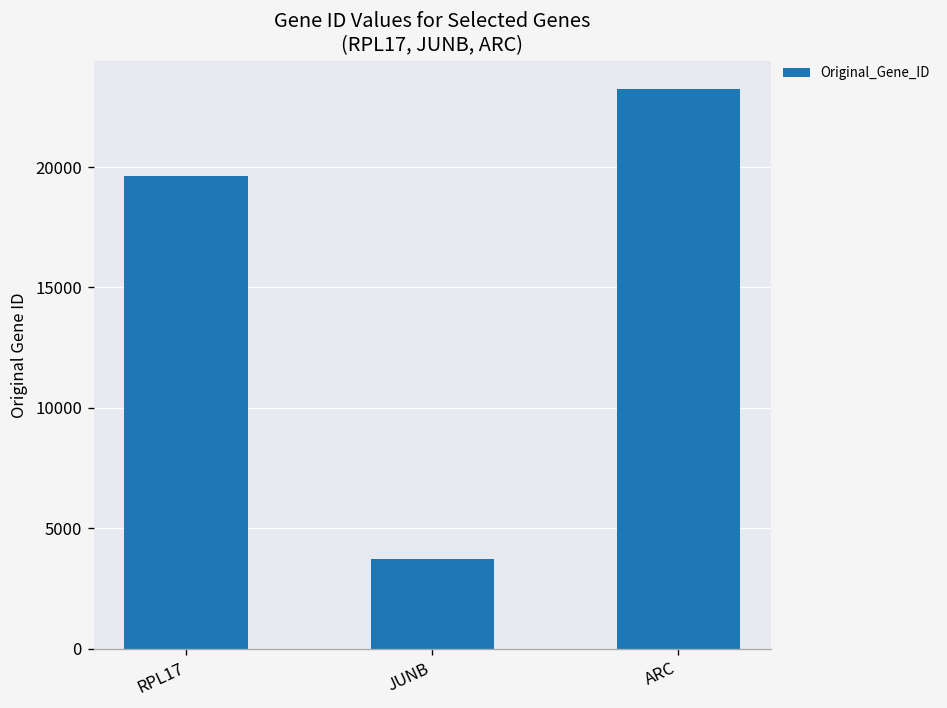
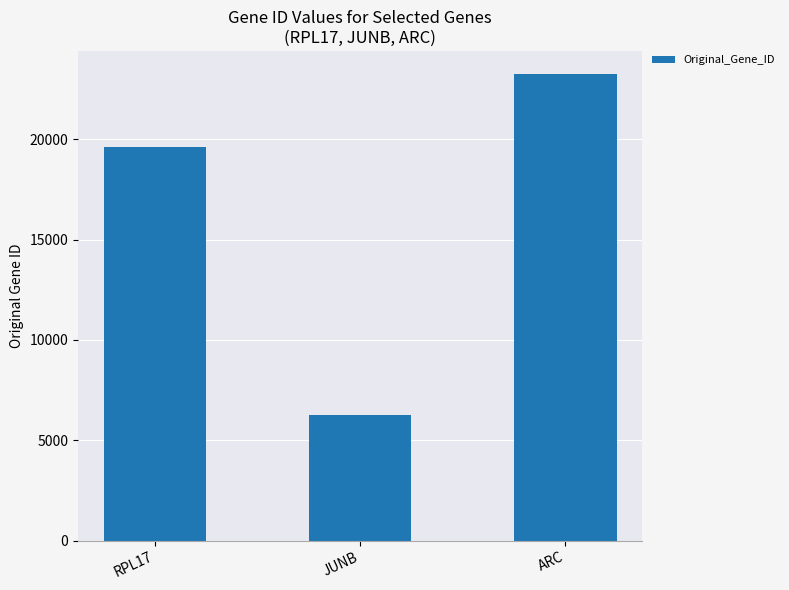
JUNB: 3700 -> 6300
